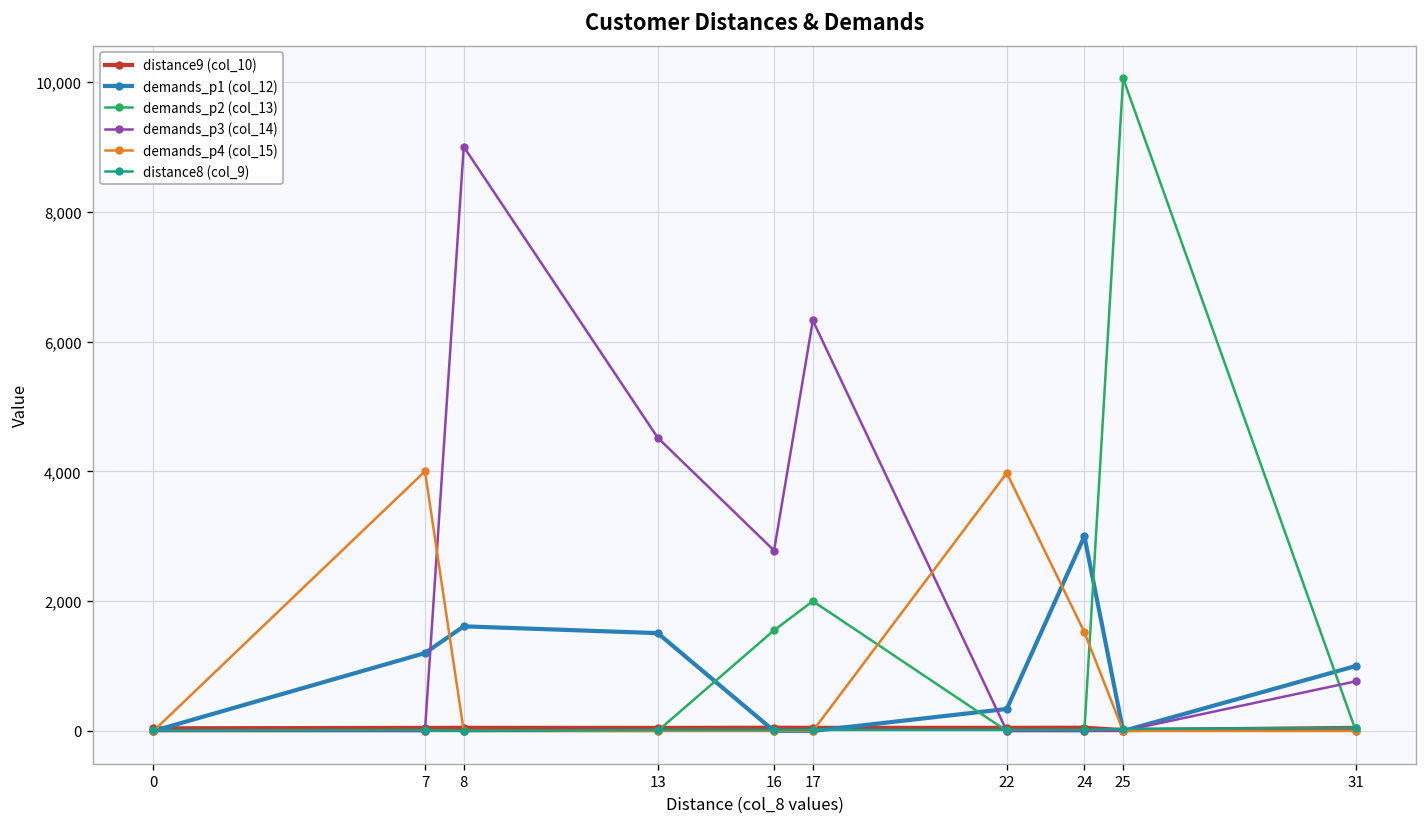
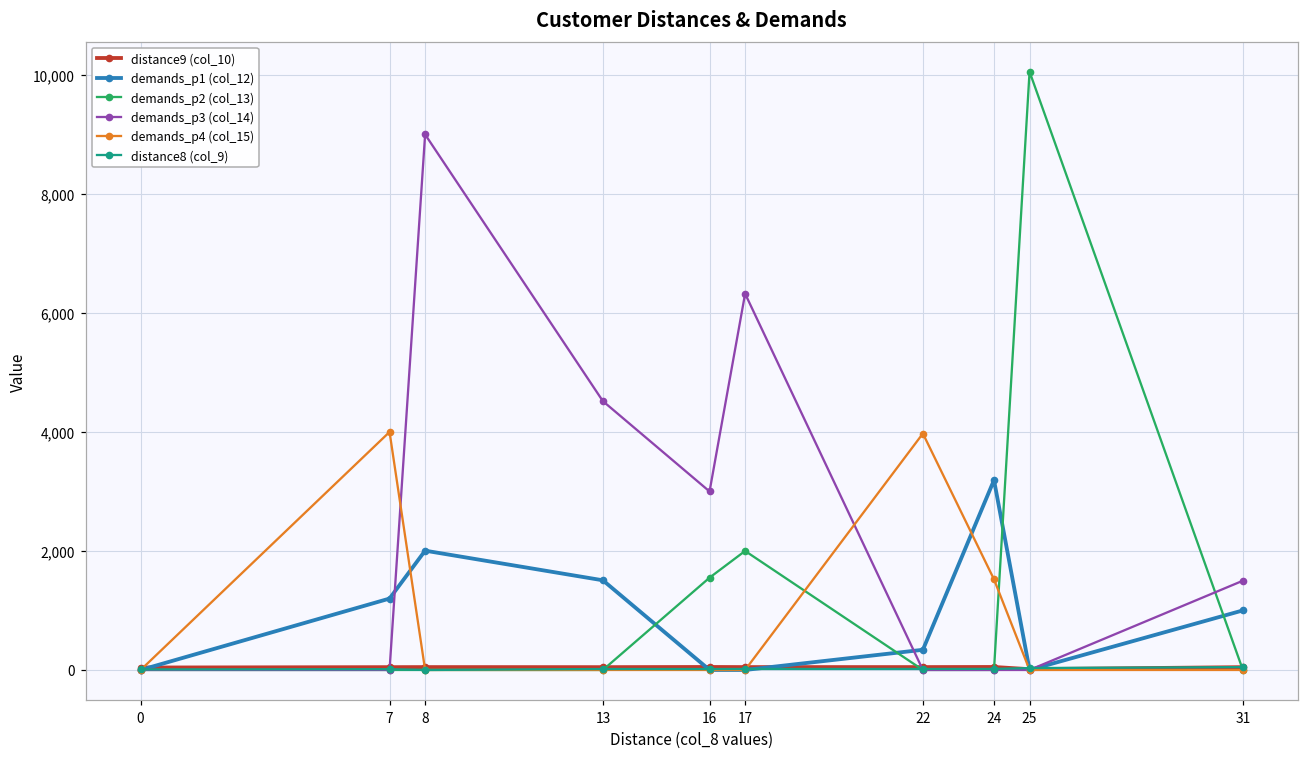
demands_p1 (col_12), 8: 1,600 -> 2,000
demands_p3 (col_14), 16: 2,800 -> 3,000
demands_p1 (col_12), 24: 3,000 -> 3,200
demands_p3 (col_14), 31: 800 -> 1,500
